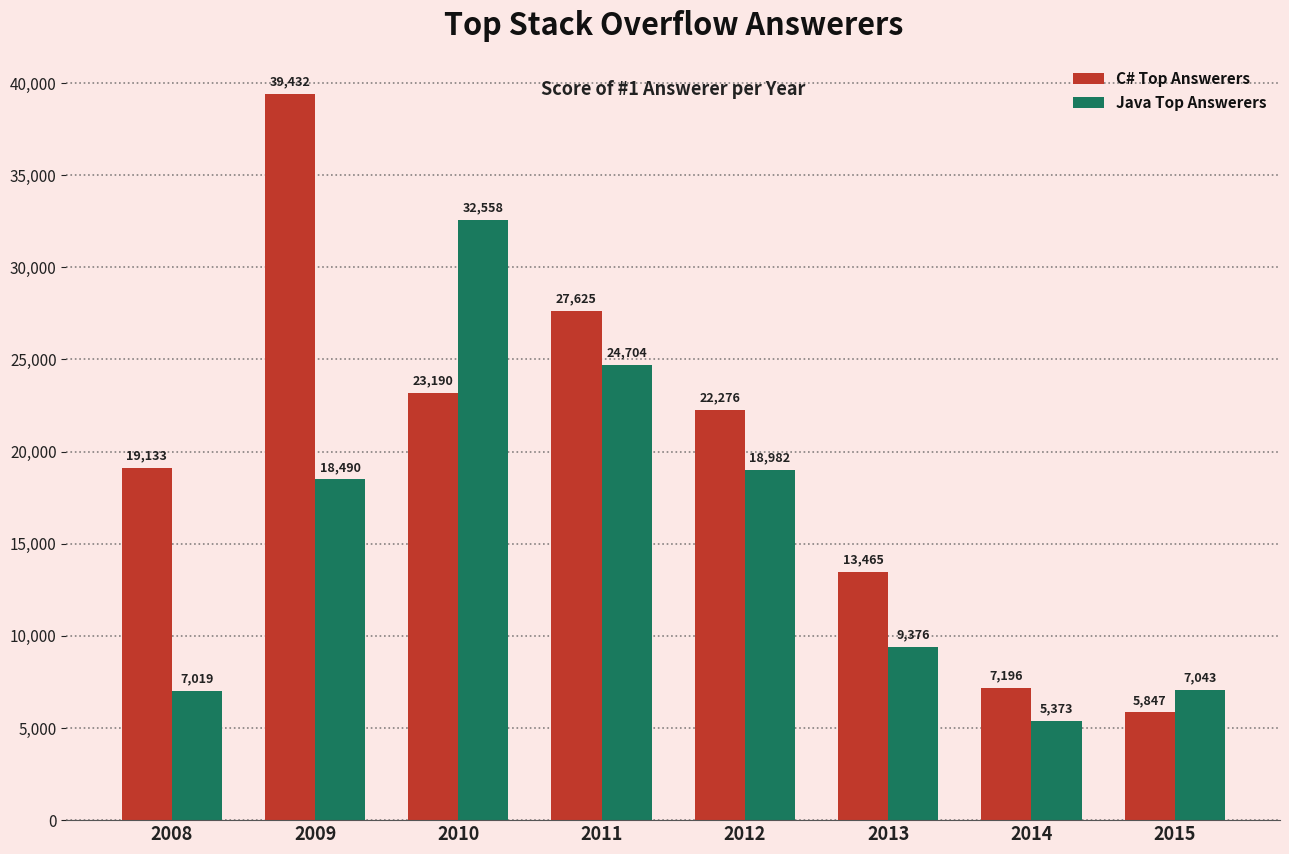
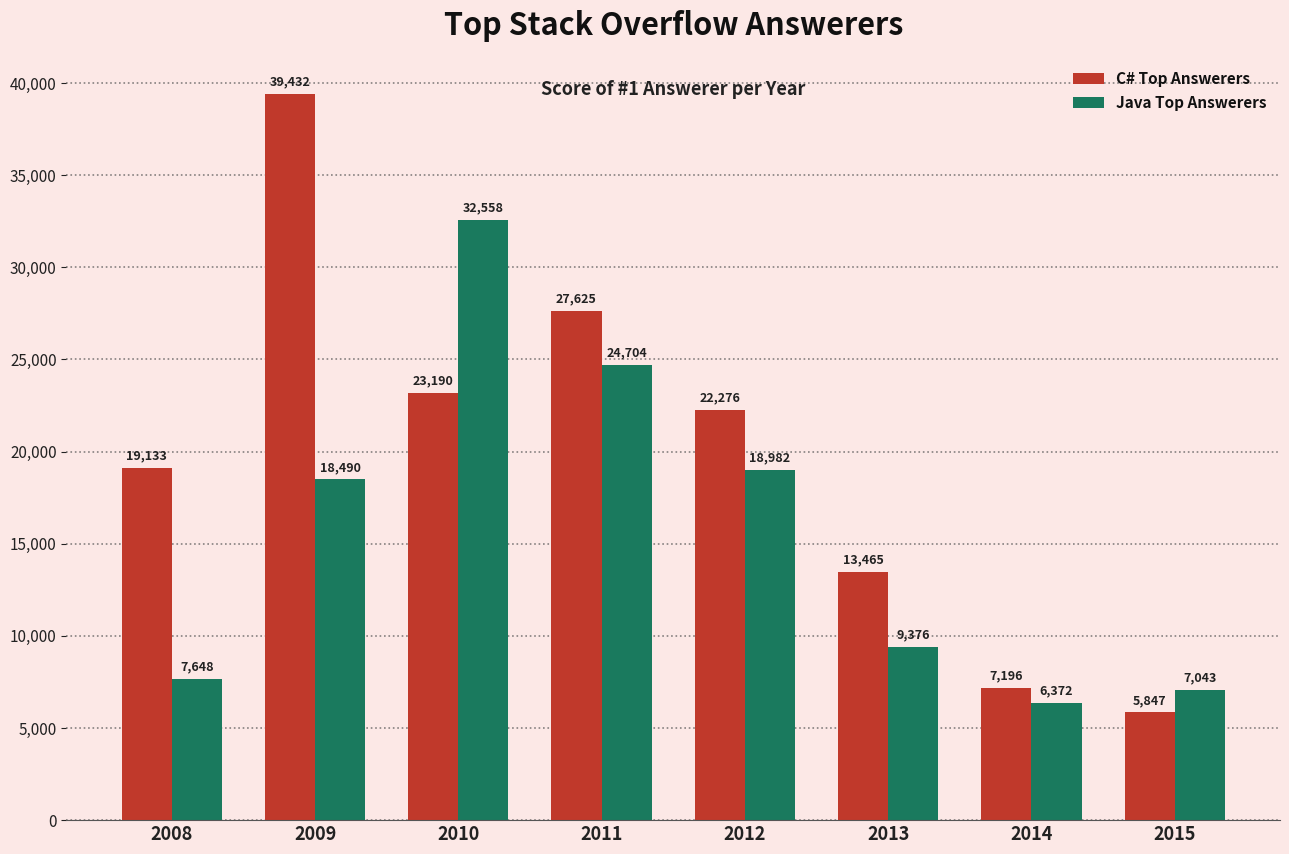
Java Top Answerers, 2008: 7,019 -> 7,648
Java Top Answerers, 2014: 5,373 -> 6,372
